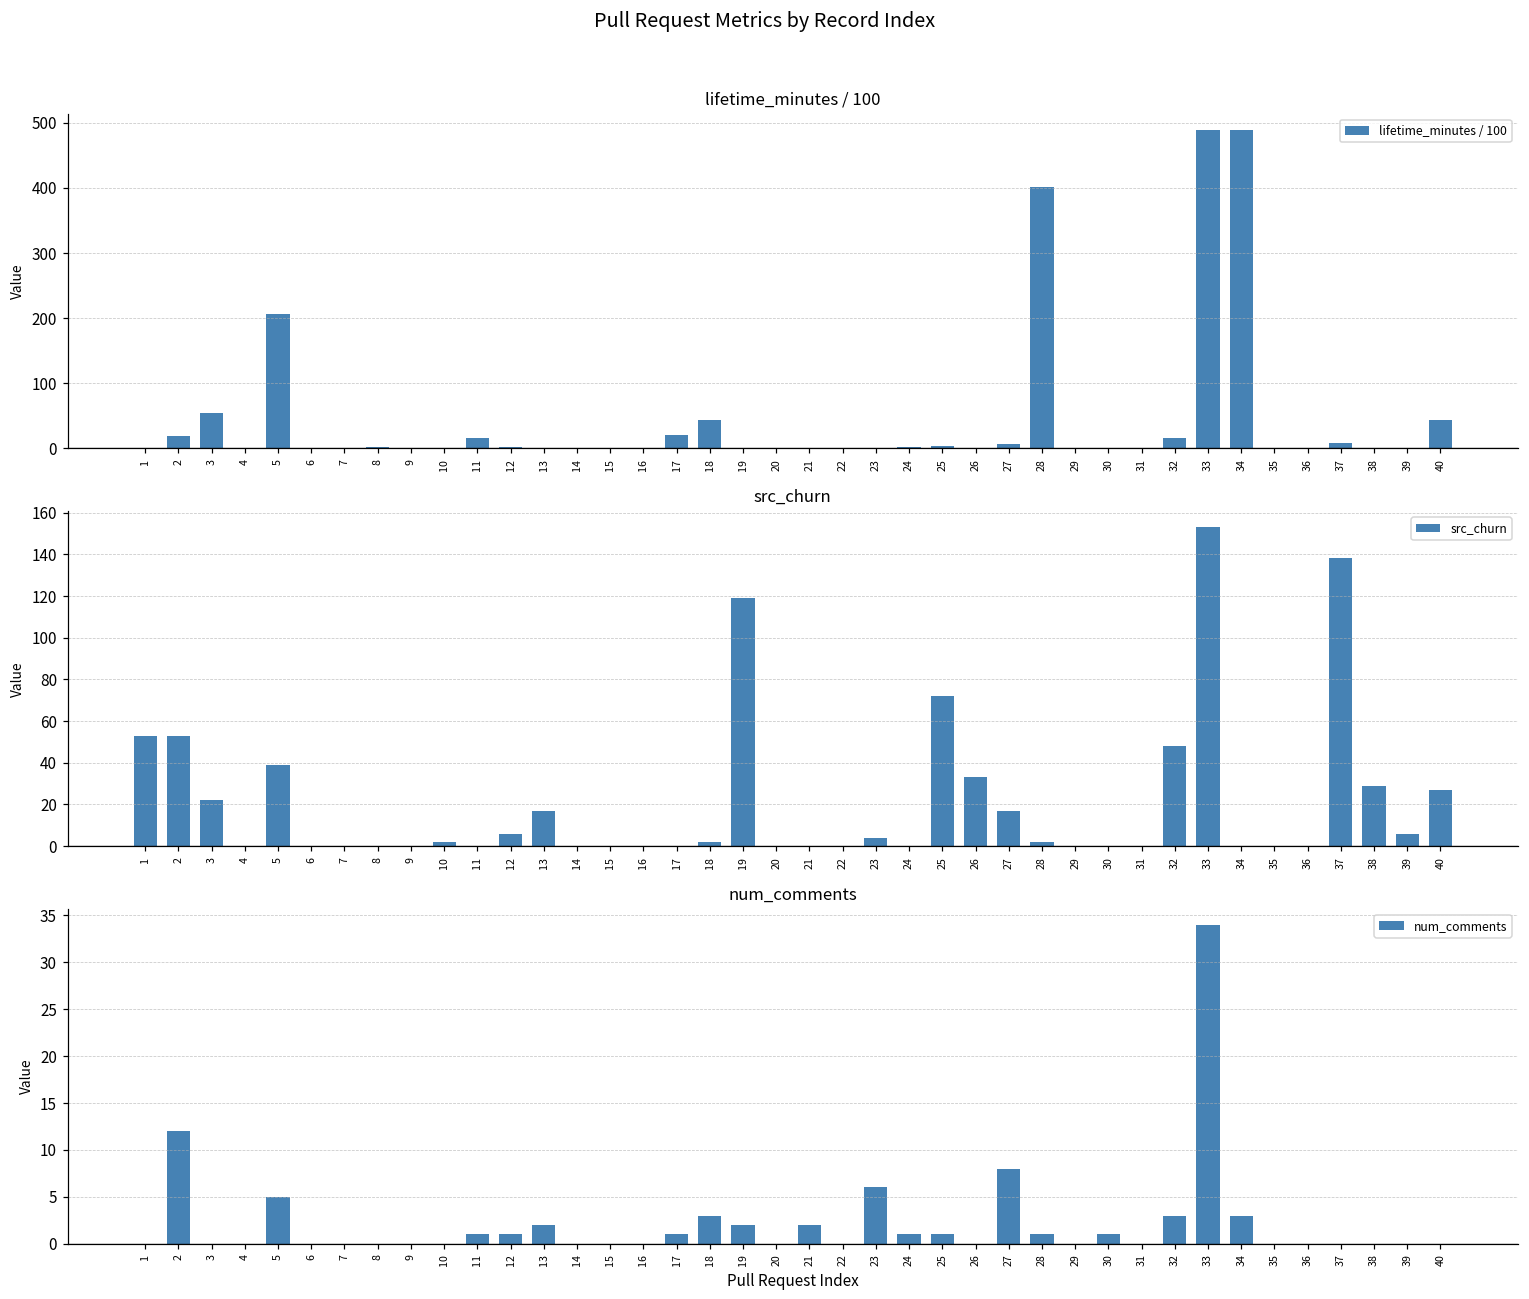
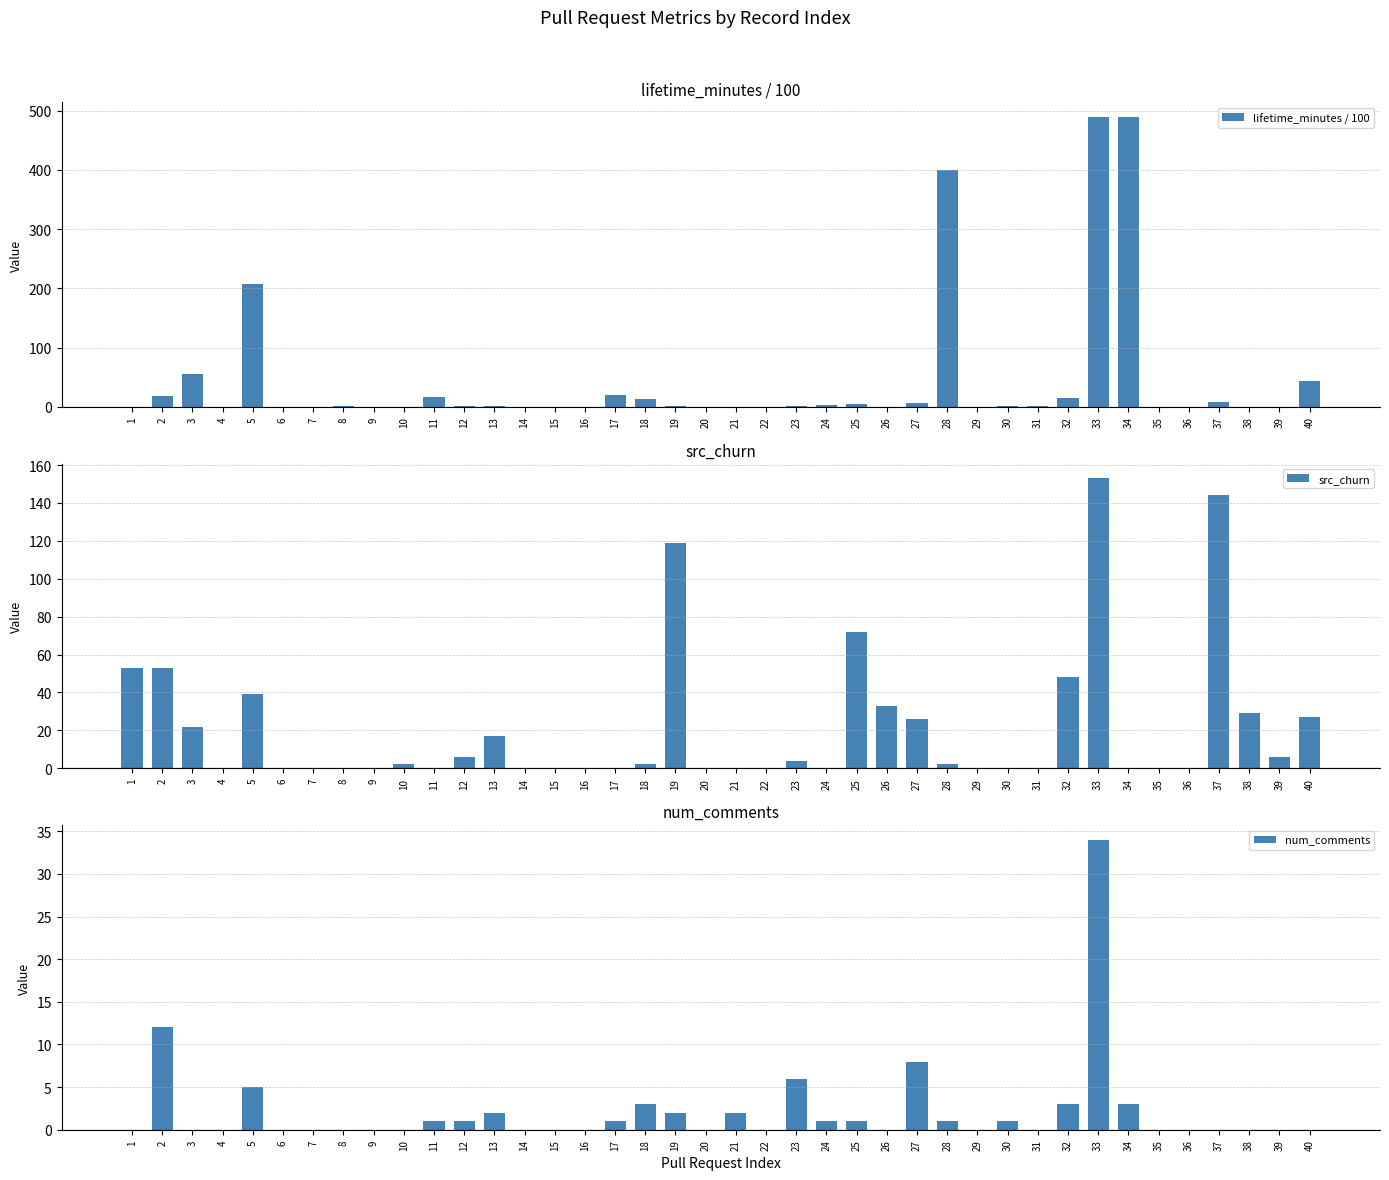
lifetime_minutes / 100, 18: 40 -> 10
src_churn, 27: 17 -> 26
src_churn, 37: 138 -> 144
